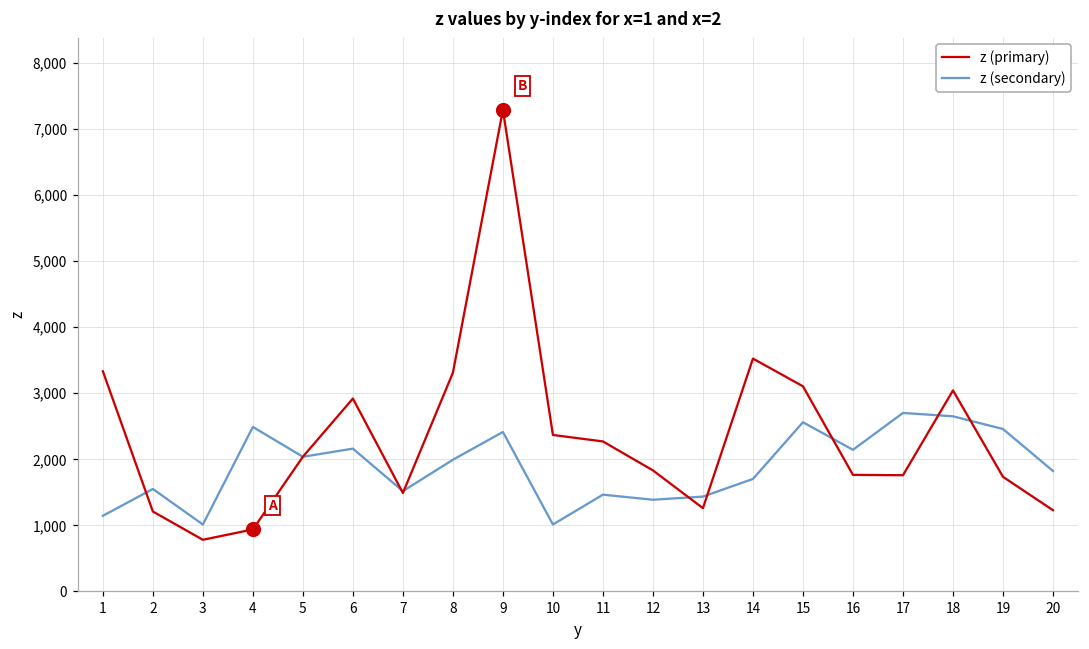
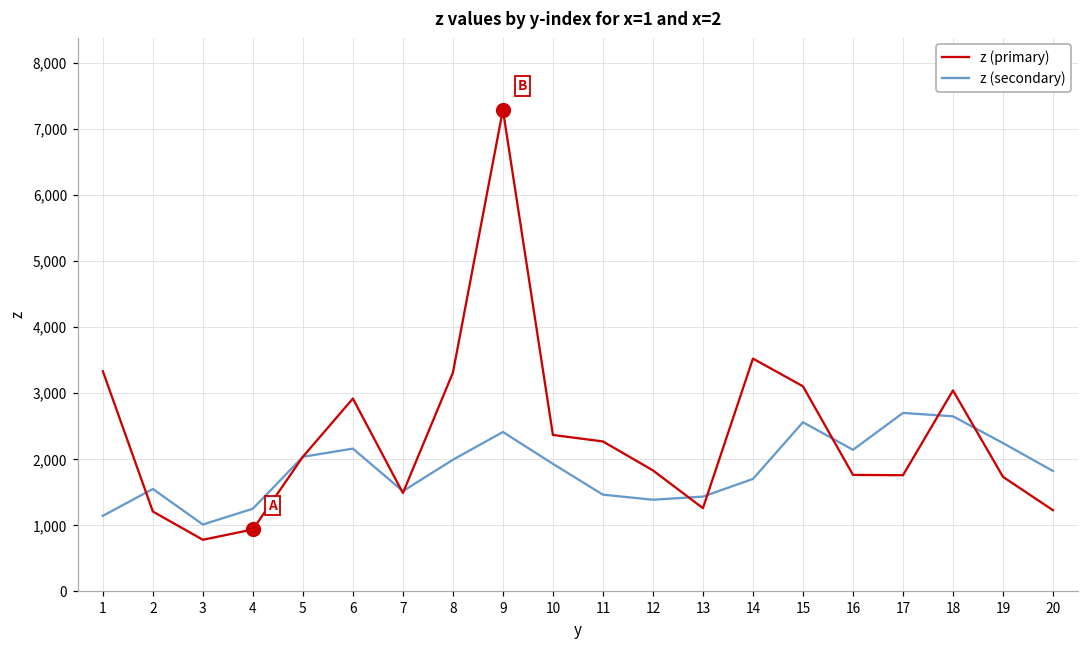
z (secondary), 4: 2,500 -> 1,300
z (secondary), 10: 1,000 -> 1,900
z (secondary), 19: 2,500 -> 2,200
